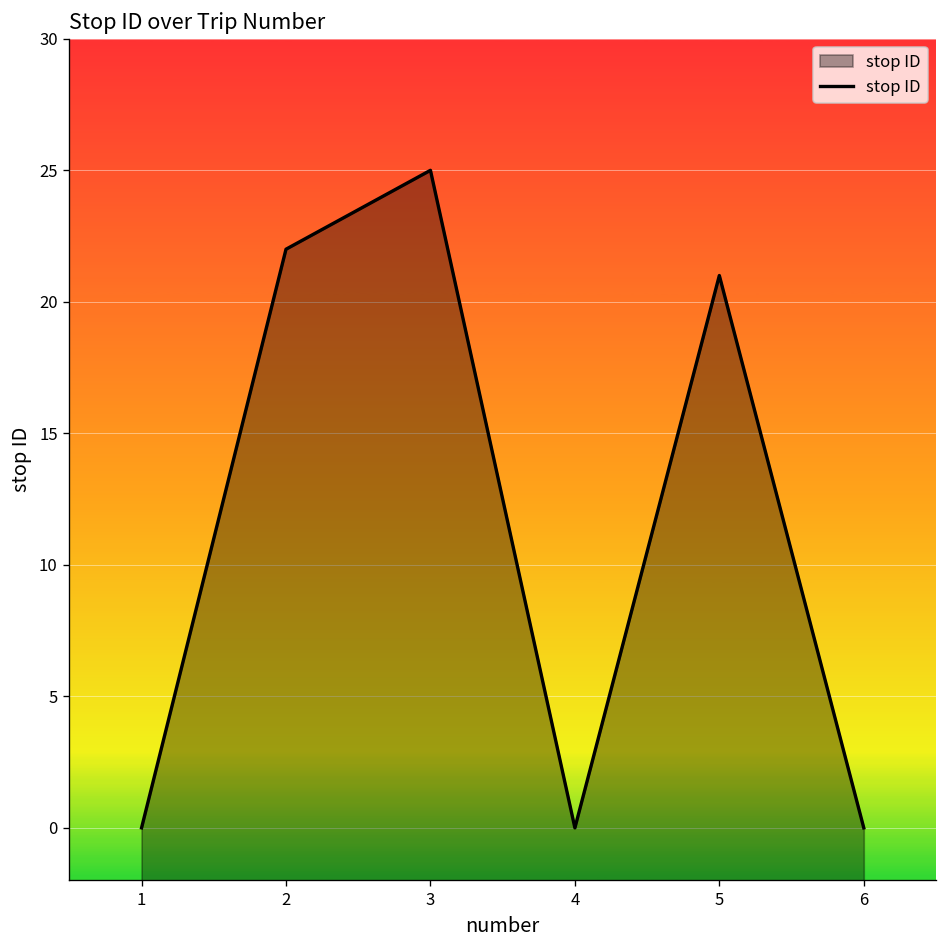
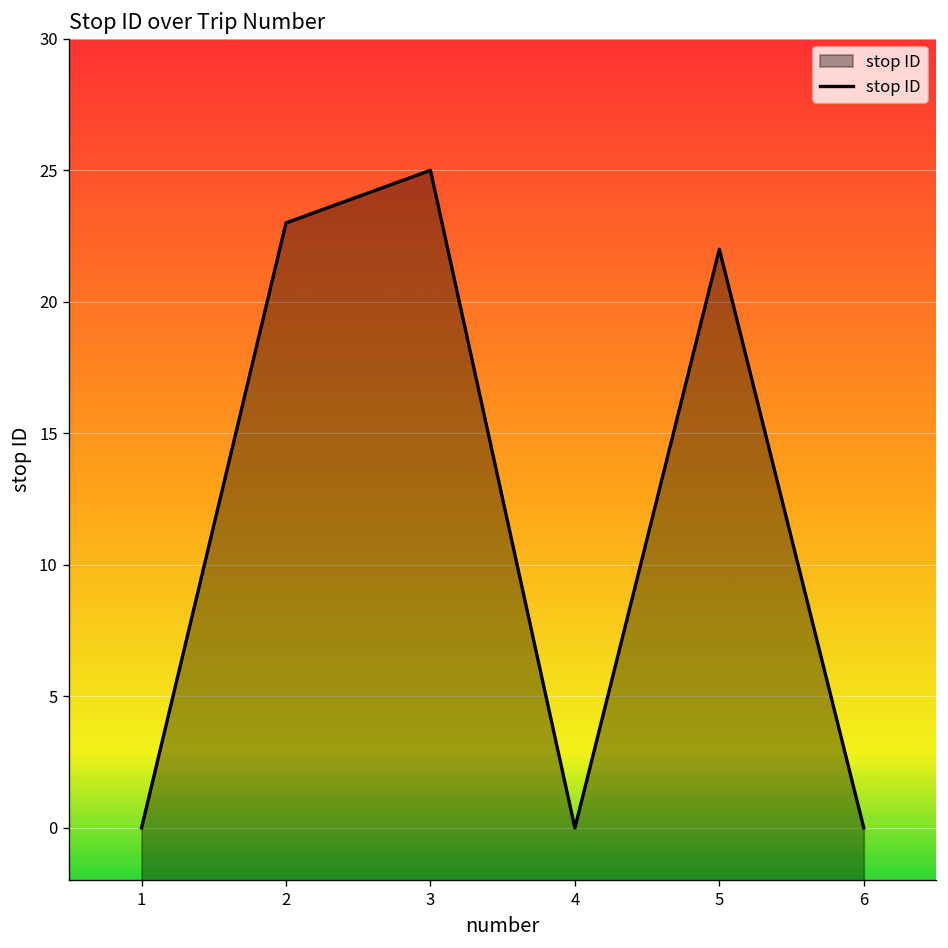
2: 22 -> 23
5: 21 -> 22
